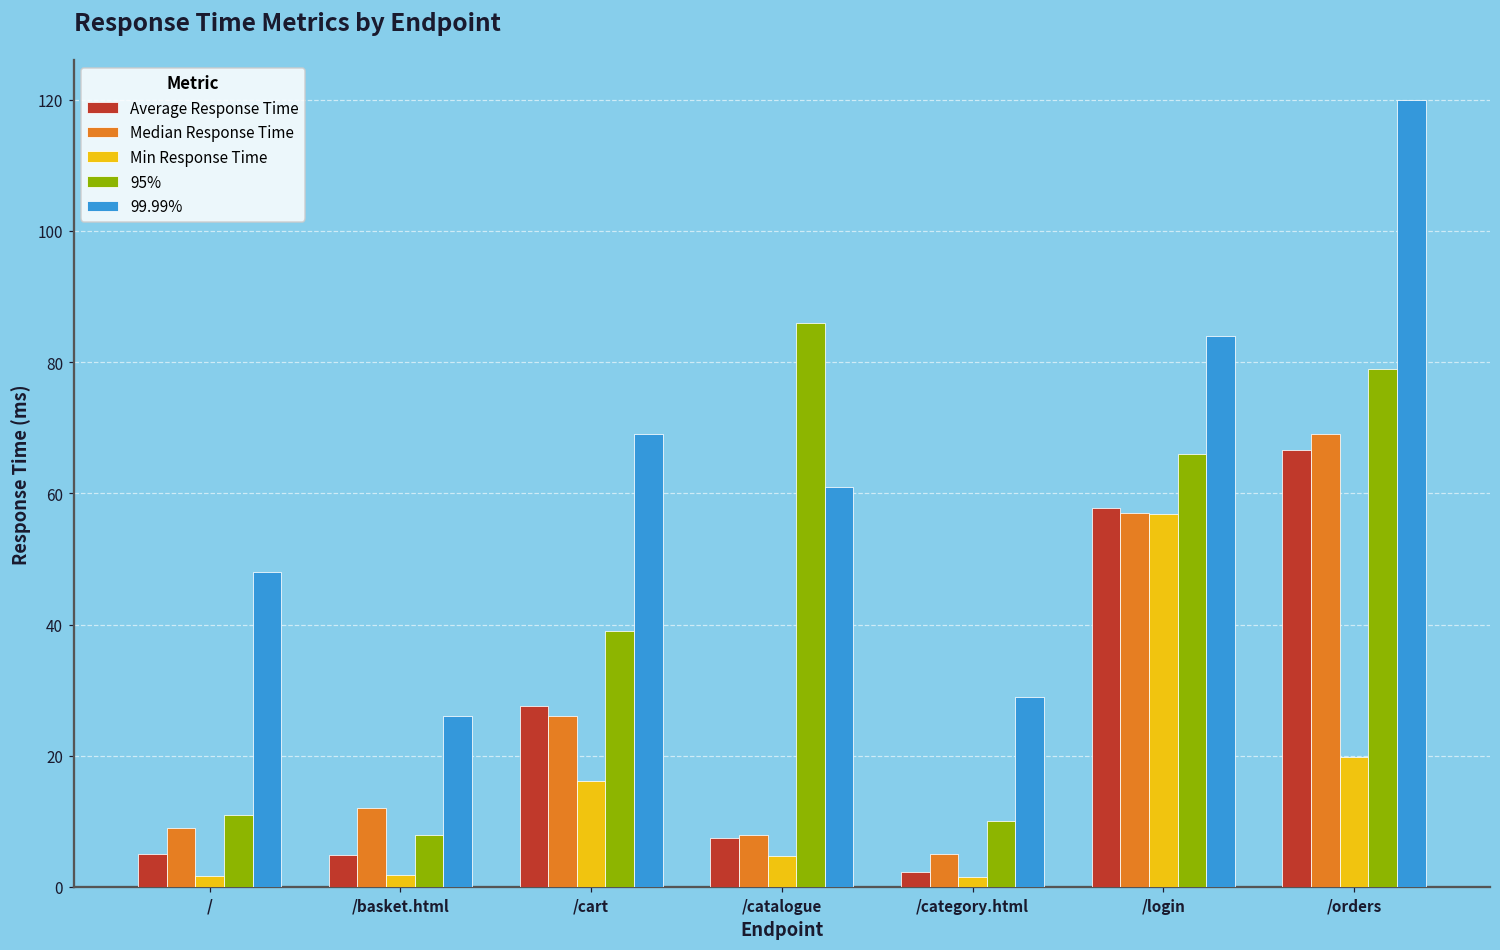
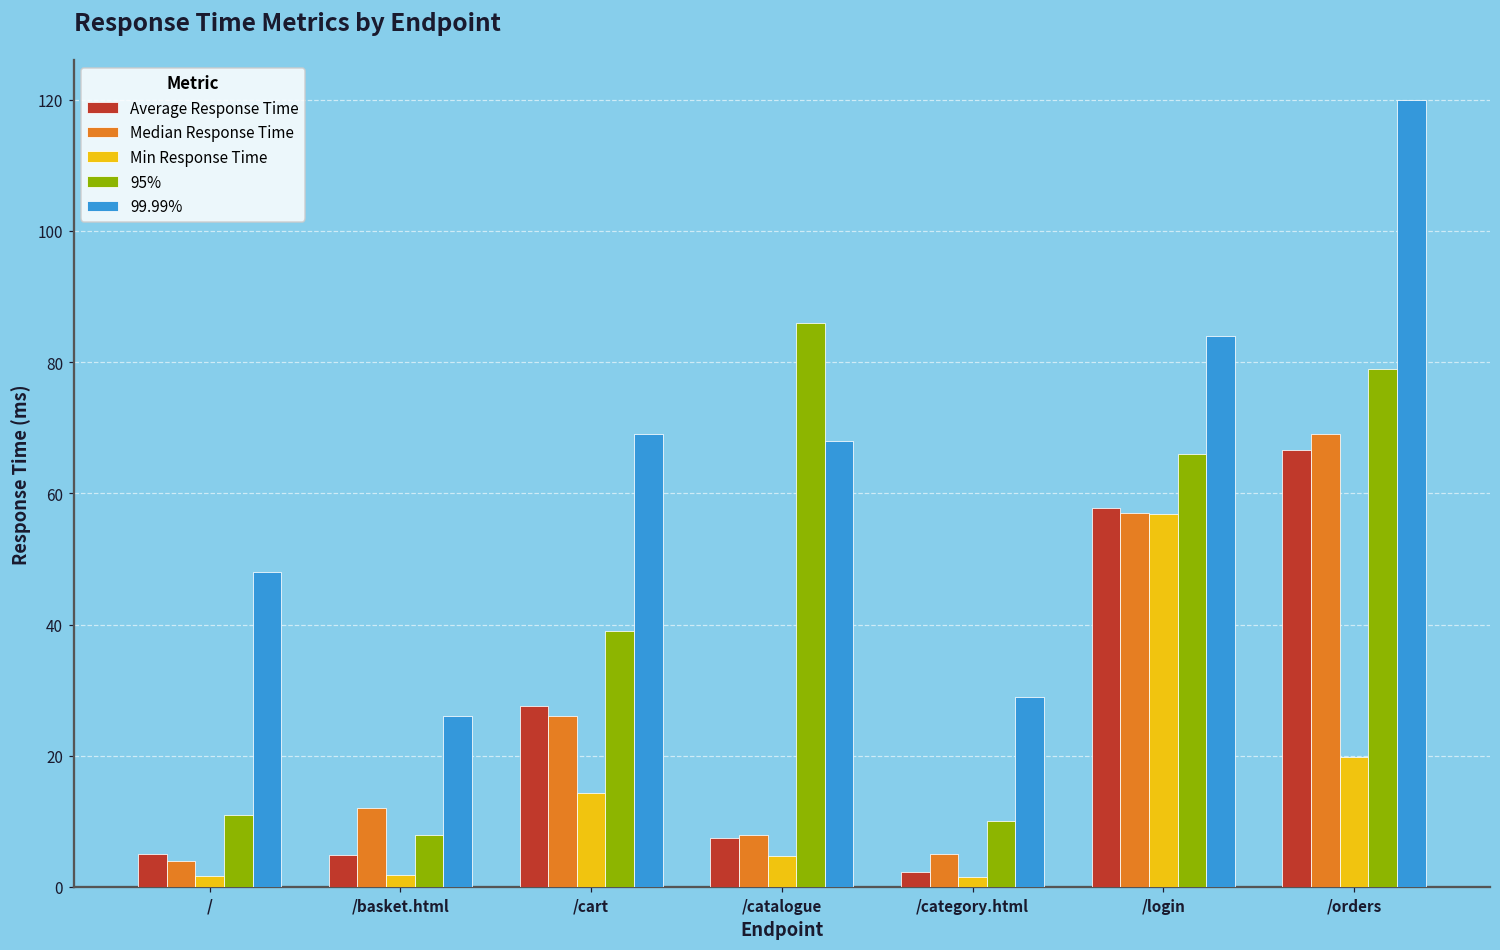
Median Response Time, /: 9 -> 4
Min Response Time, /cart: 16 -> 14
99.99%, /catalogue: 61 -> 68
